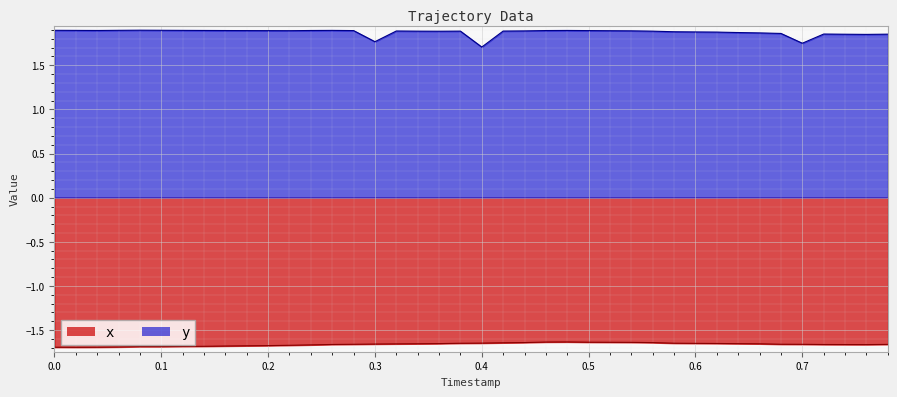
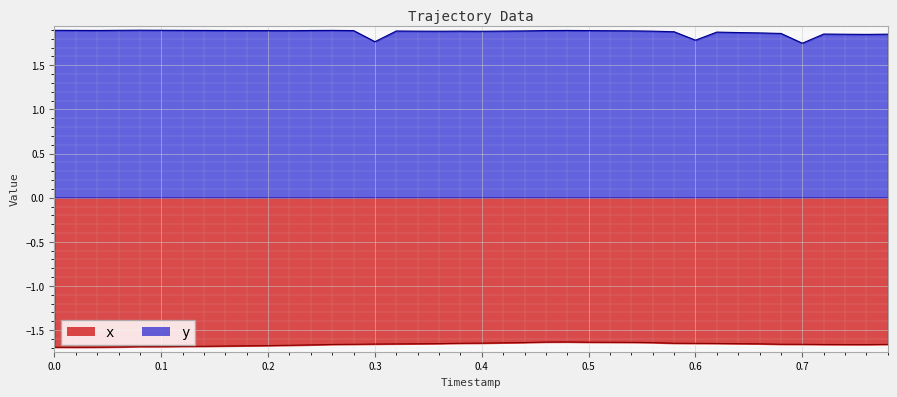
y, 0.4: 1.7 -> 1.9
y, 0.6: 1.9 -> 1.8
